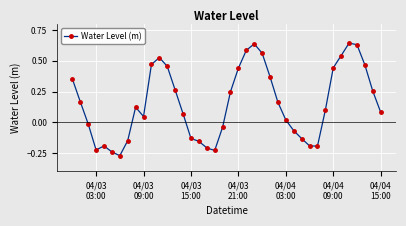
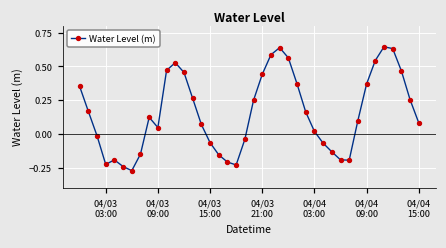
04/03 15:00: -0.13 -> -0.07
04/04 09:00: 0.44 -> 0.37
